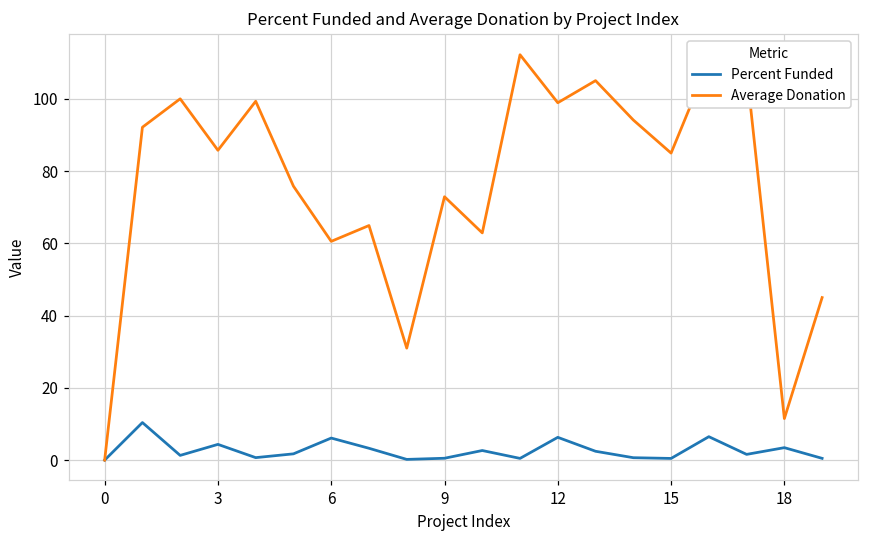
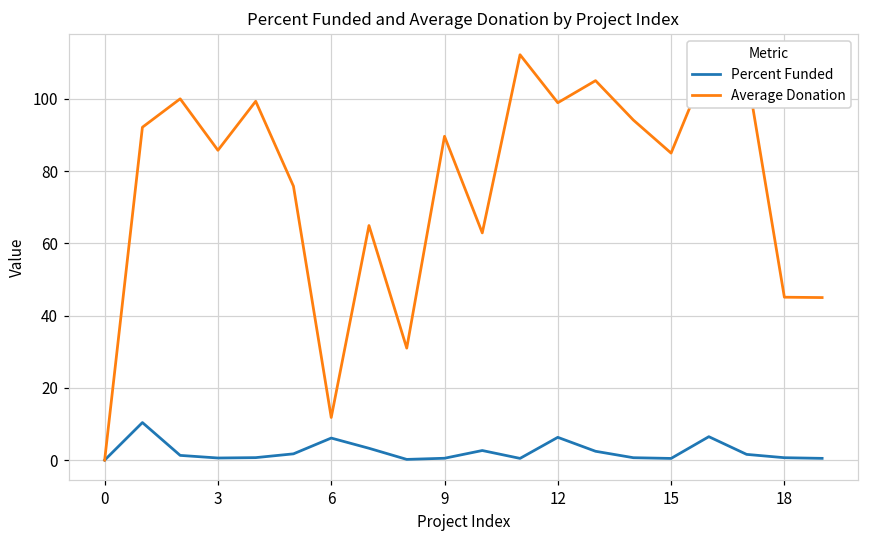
Percent Funded, 3: 4 -> 1
Average Donation, 6: 61 -> 12
Average Donation, 9: 73 -> 90
Percent Funded, 18: 3 -> 1
Average Donation, 18: 12 -> 45
